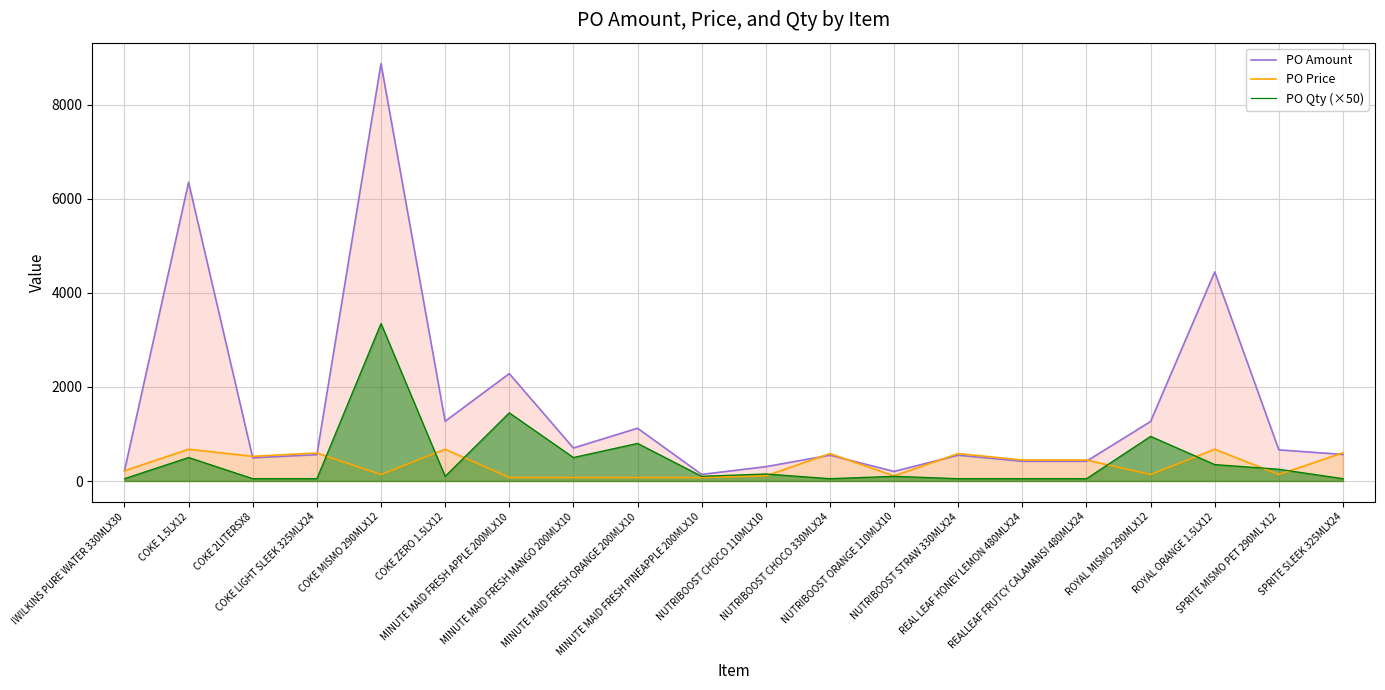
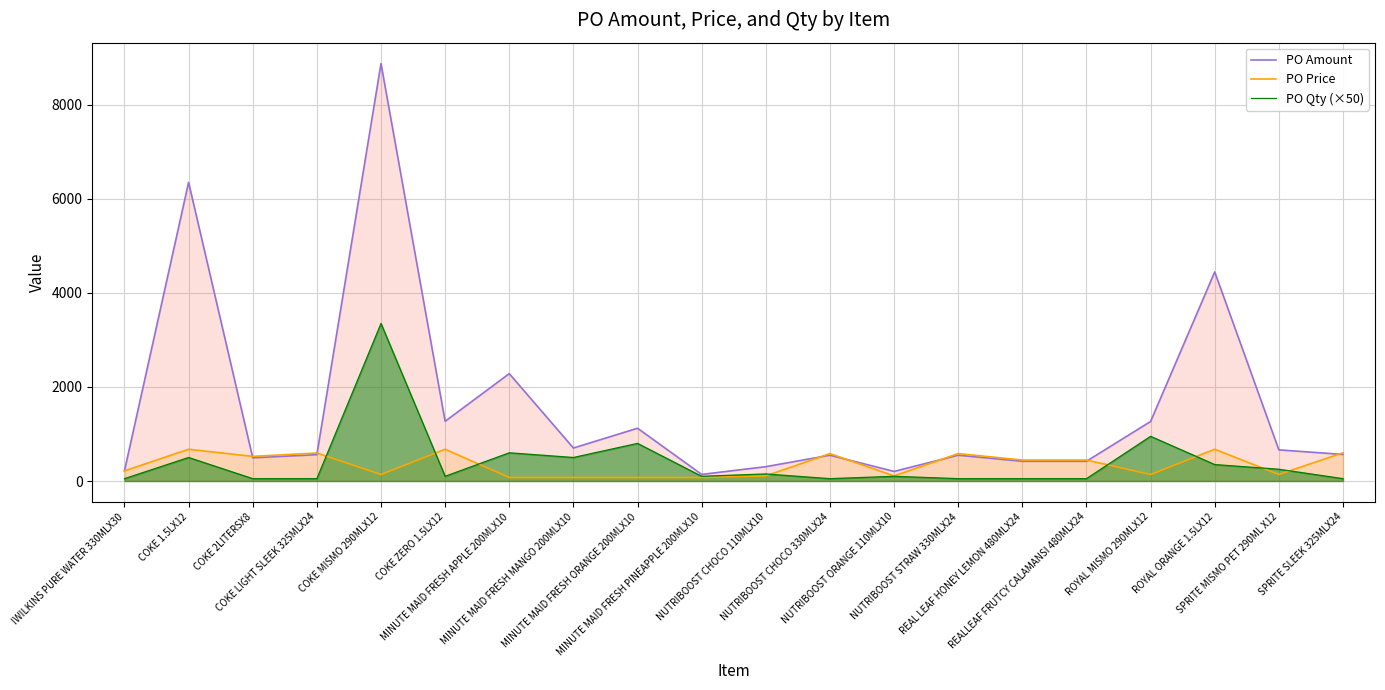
PO Qty (×50), MINUTE MAID FRESH APPLE 200MLX10: 1500 -> 600
